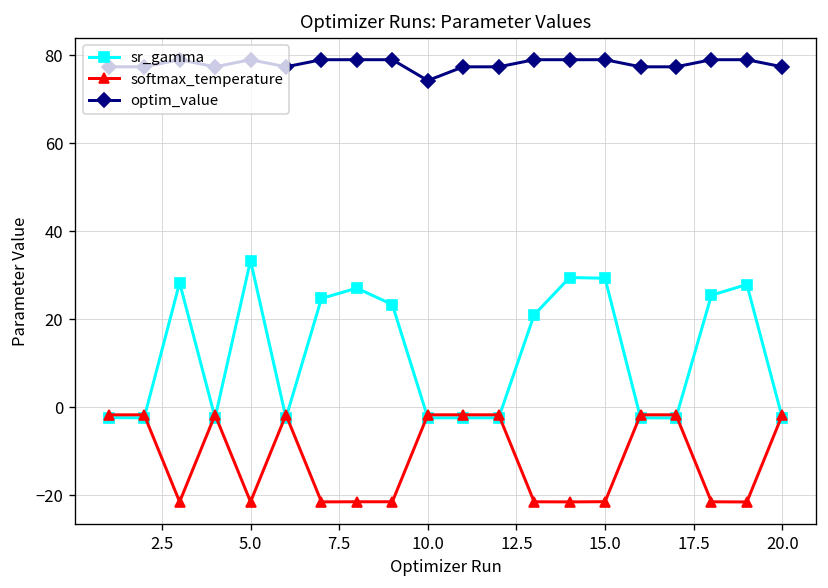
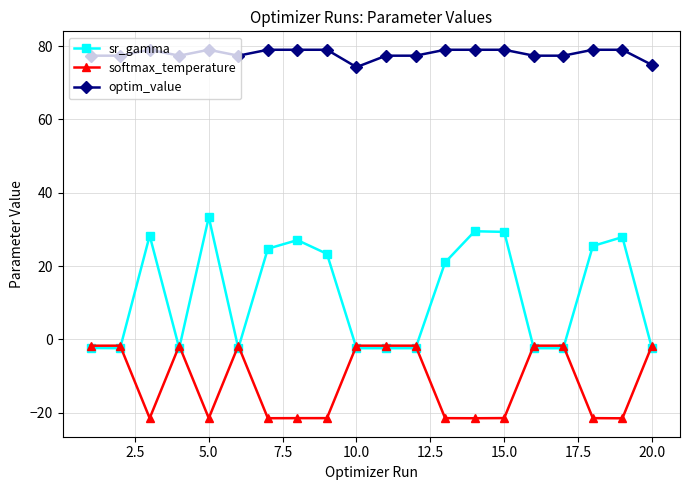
optim_value, 20.0: 77 -> 75
